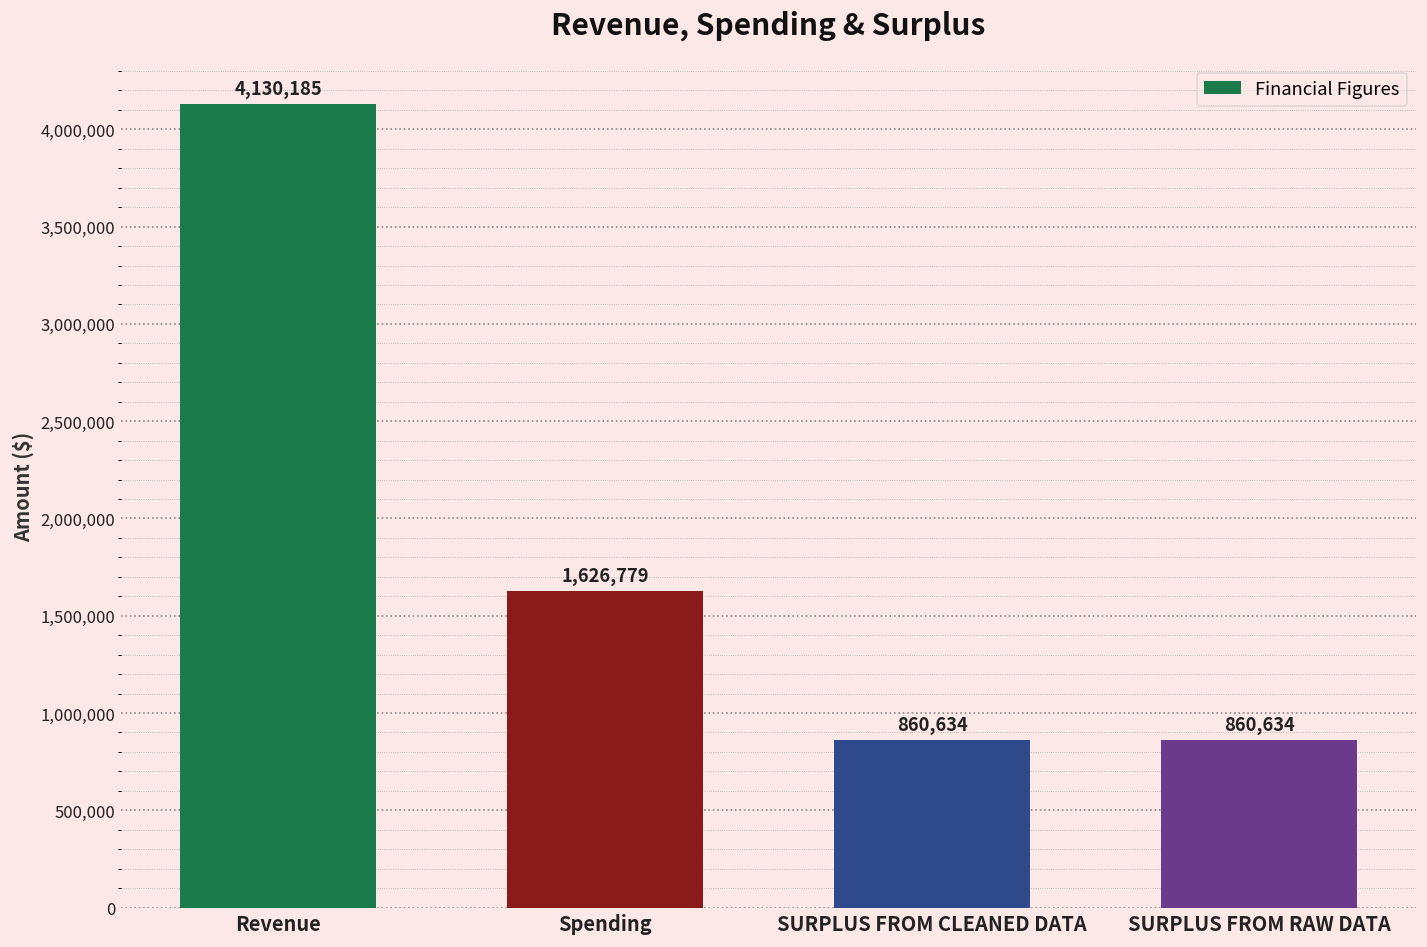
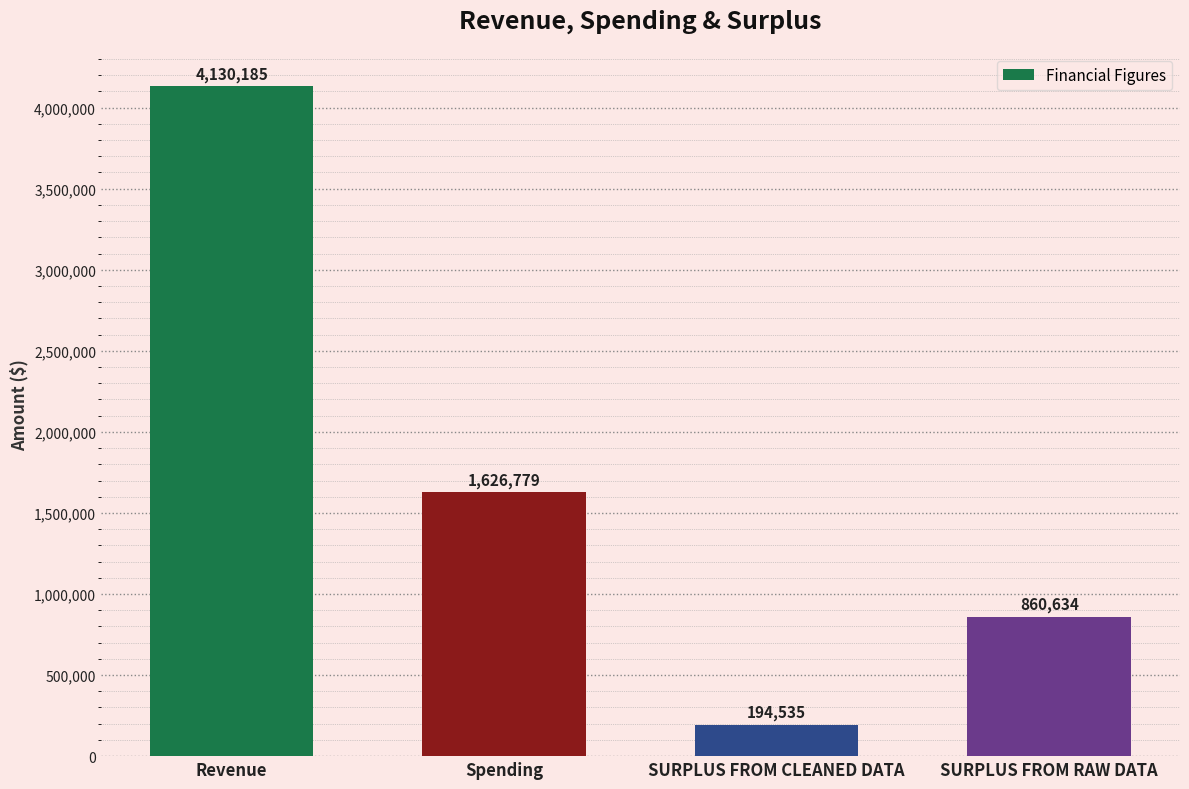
SURPLUS FROM CLEANED DATA: 860,634 -> 194,535
